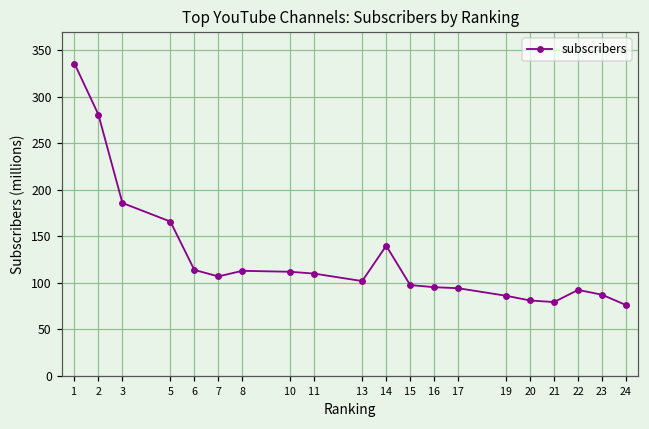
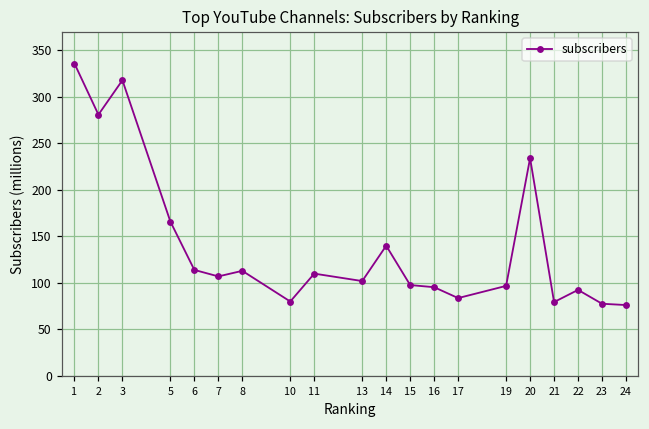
3: 190 -> 320
10: 110 -> 80
17: 90 -> 80
19: 90 -> 100
20: 80 -> 230
23: 90 -> 80
